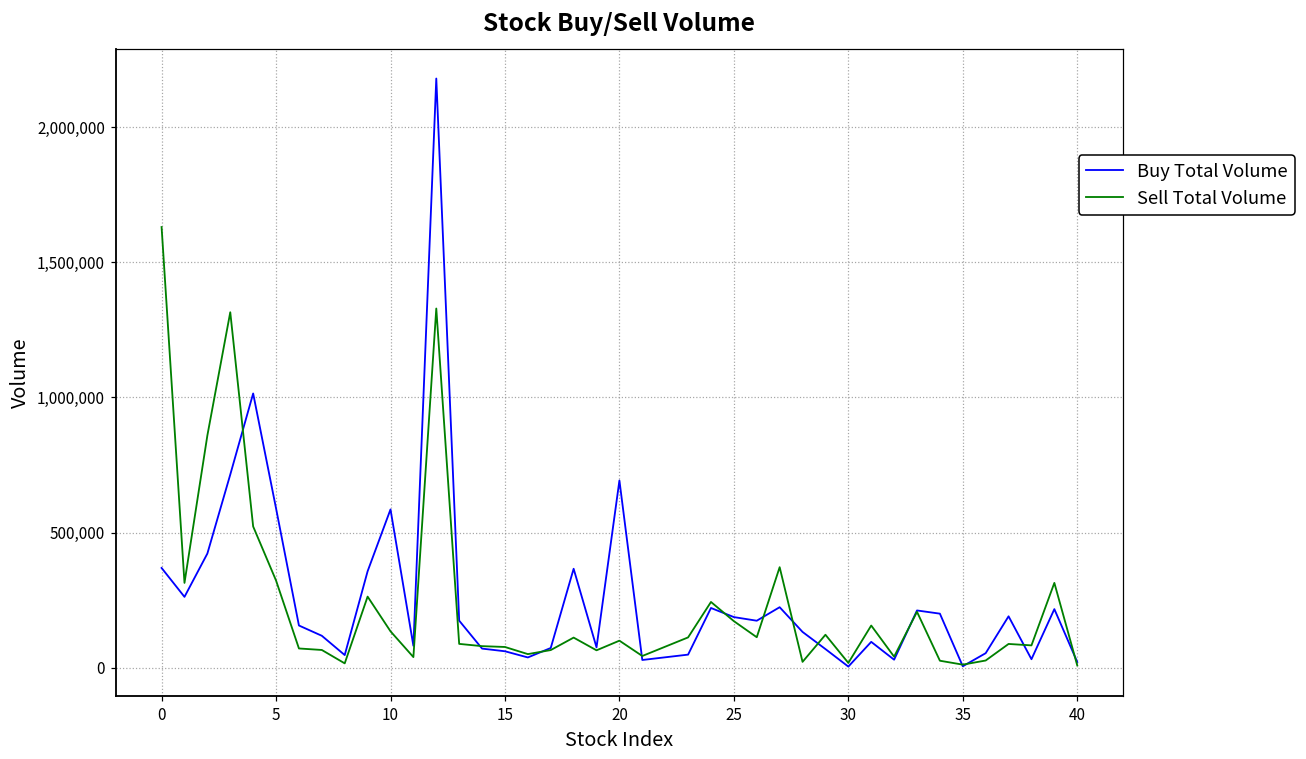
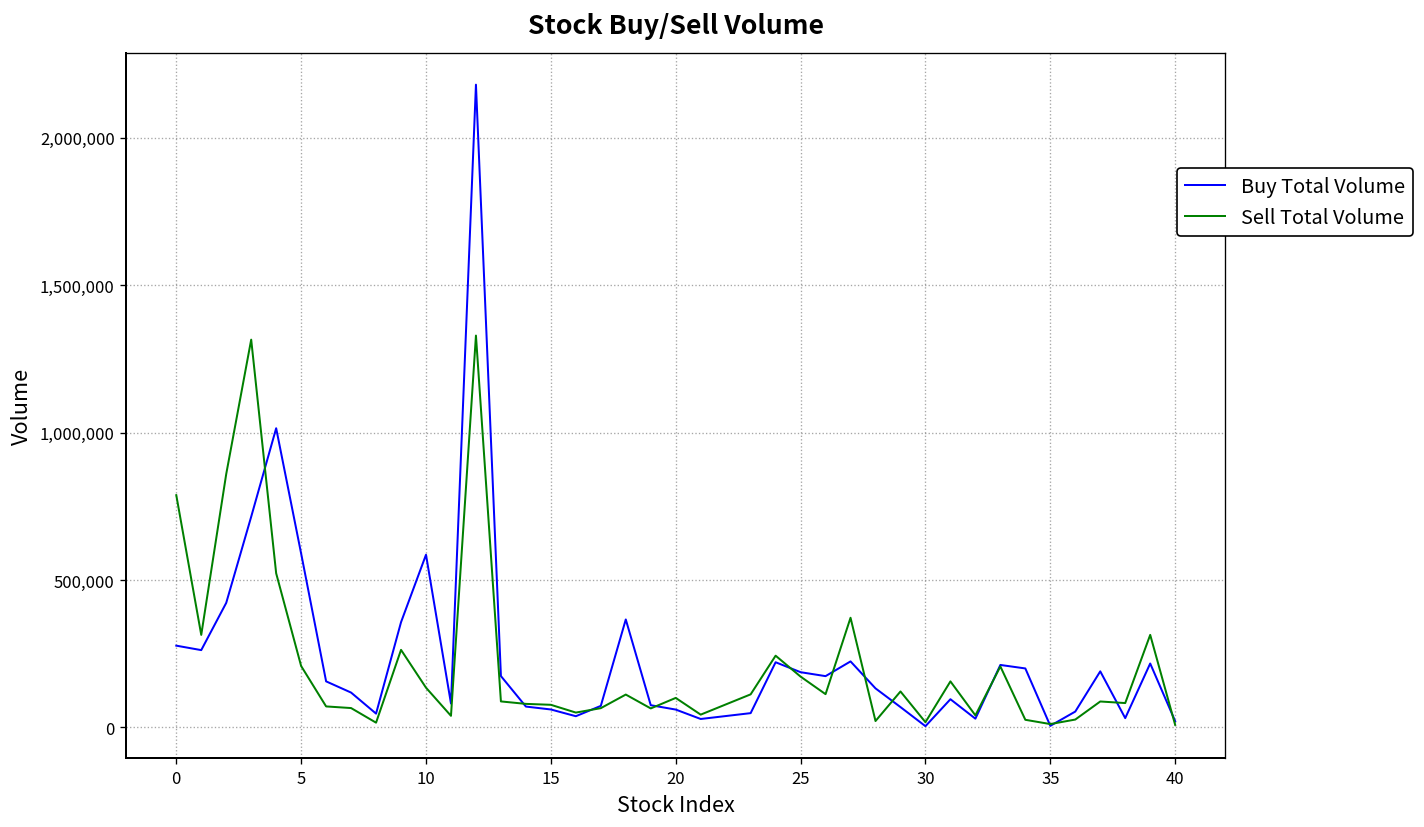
Buy Total Volume, 0: 370,000 -> 280,000
Sell Total Volume, 0: 1,630,000 -> 790,000
Sell Total Volume, 5: 320,000 -> 210,000
Buy Total Volume, 20: 690,000 -> 60,000
